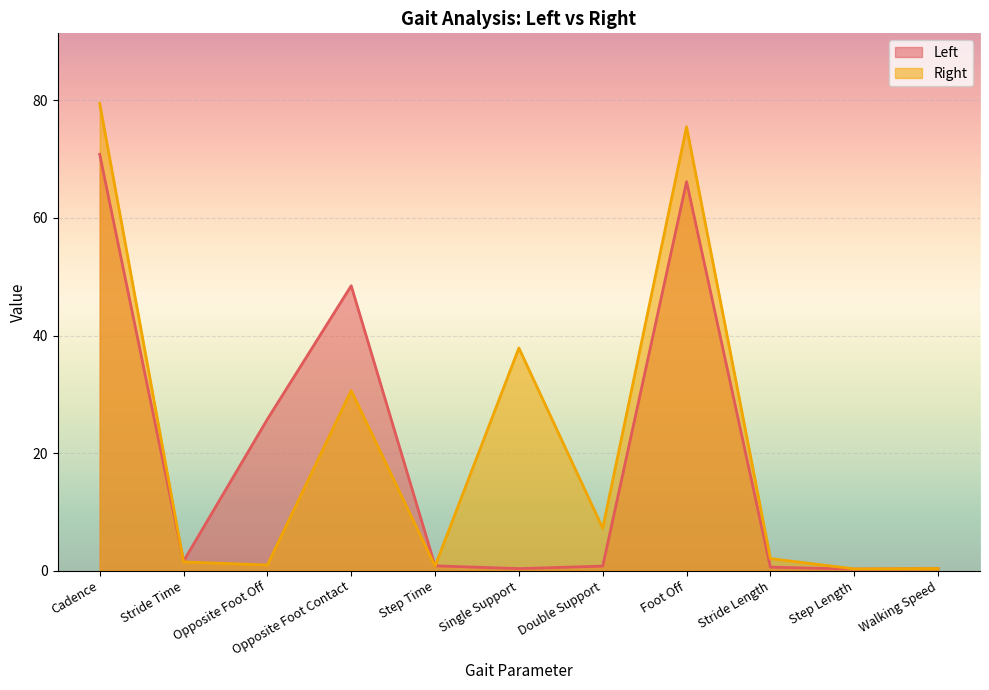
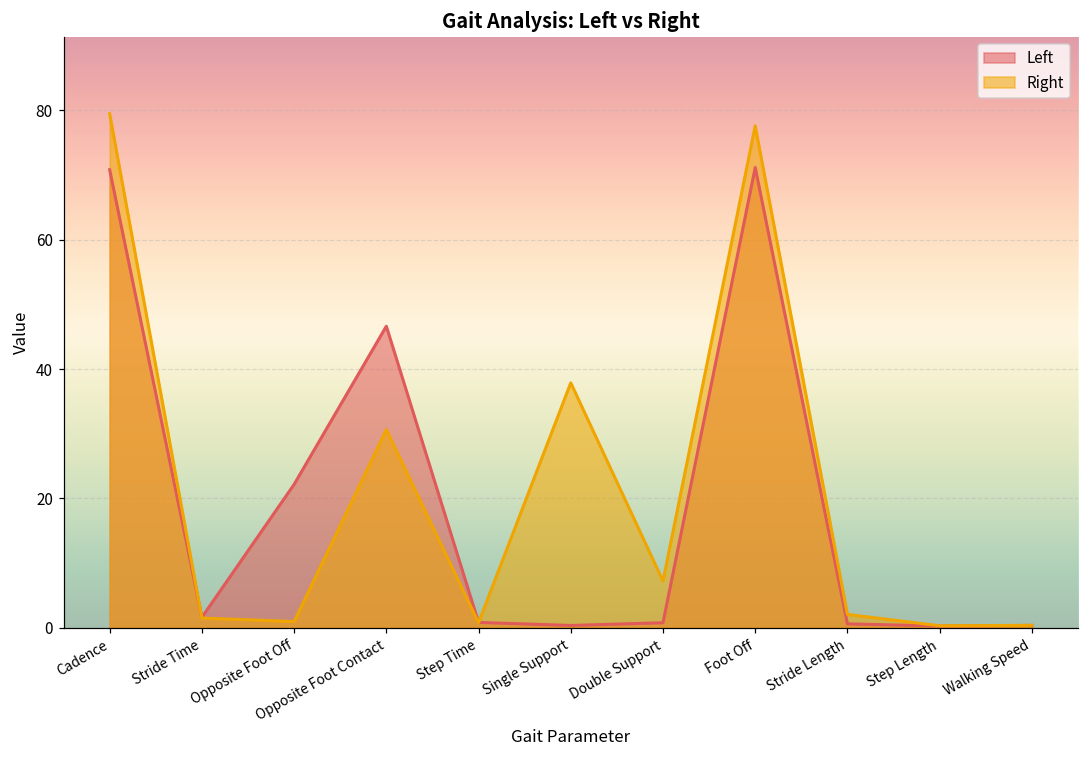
Left, Opposite Foot Off: 26 -> 22
Left, Opposite Foot Contact: 48 -> 47
Left, Foot Off: 66 -> 71
Right, Foot Off: 75 -> 78
